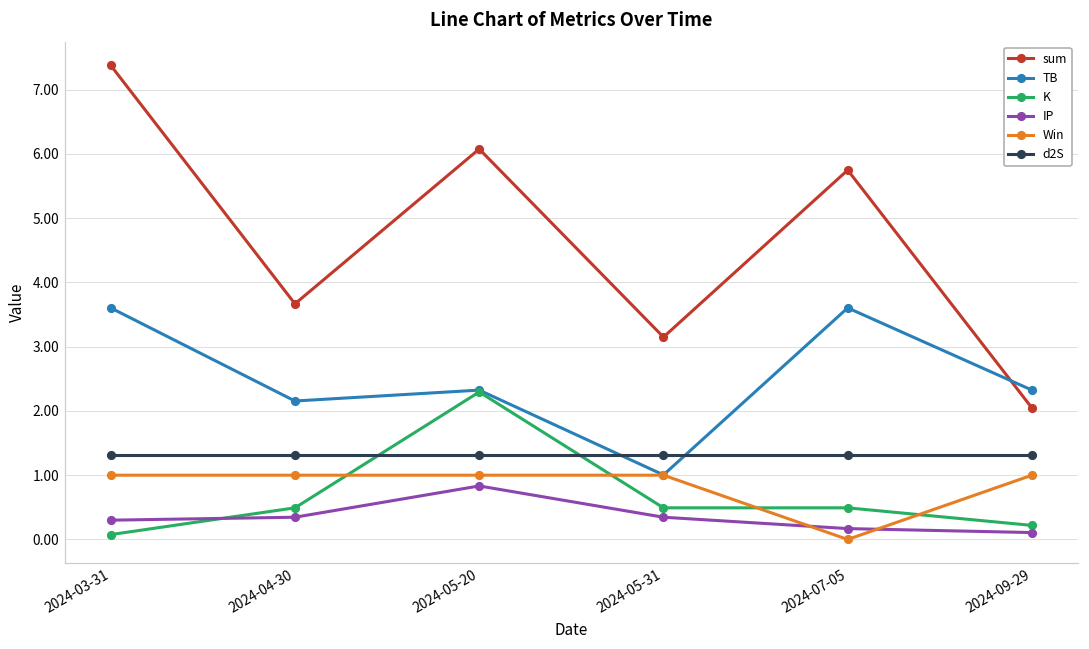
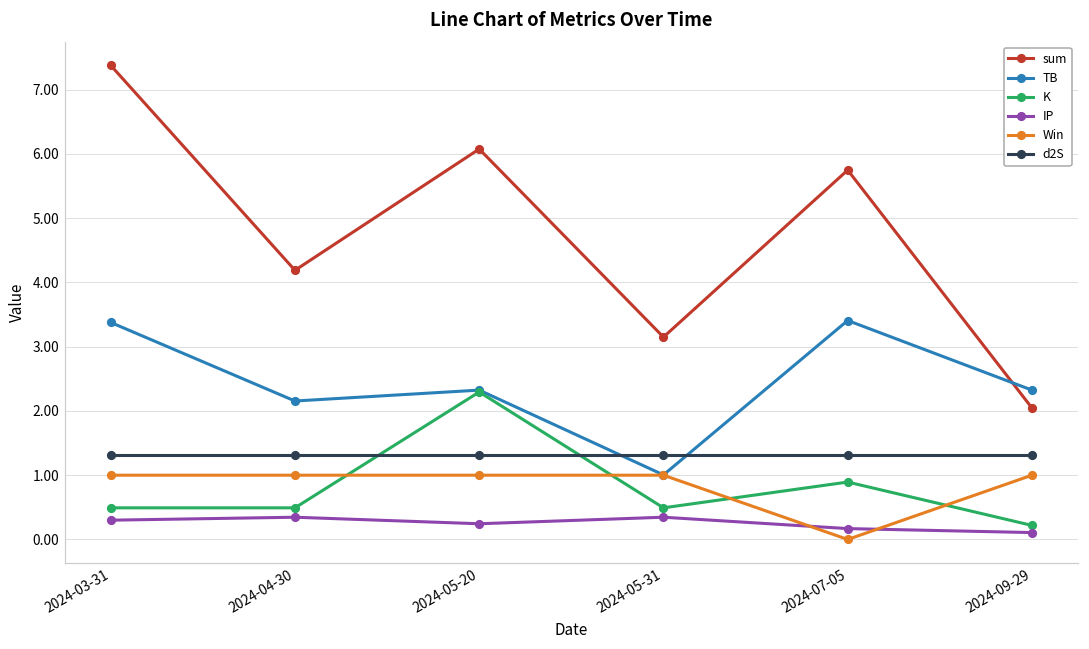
TB, 2024-03-31: 3.6 -> 3.4
K, 2024-03-31: 0.1 -> 0.5
sum, 2024-04-30: 3.7 -> 4.2
IP, 2024-05-20: 0.8 -> 0.2
TB, 2024-07-05: 3.6 -> 3.4
K, 2024-07-05: 0.5 -> 0.9
